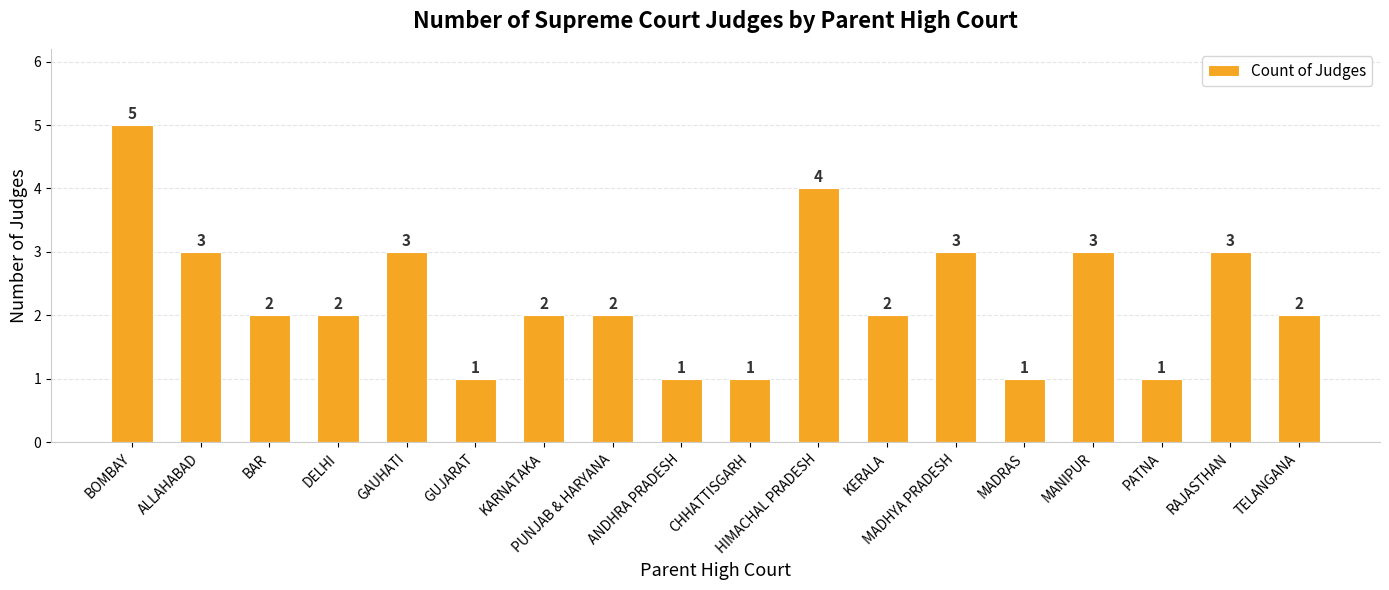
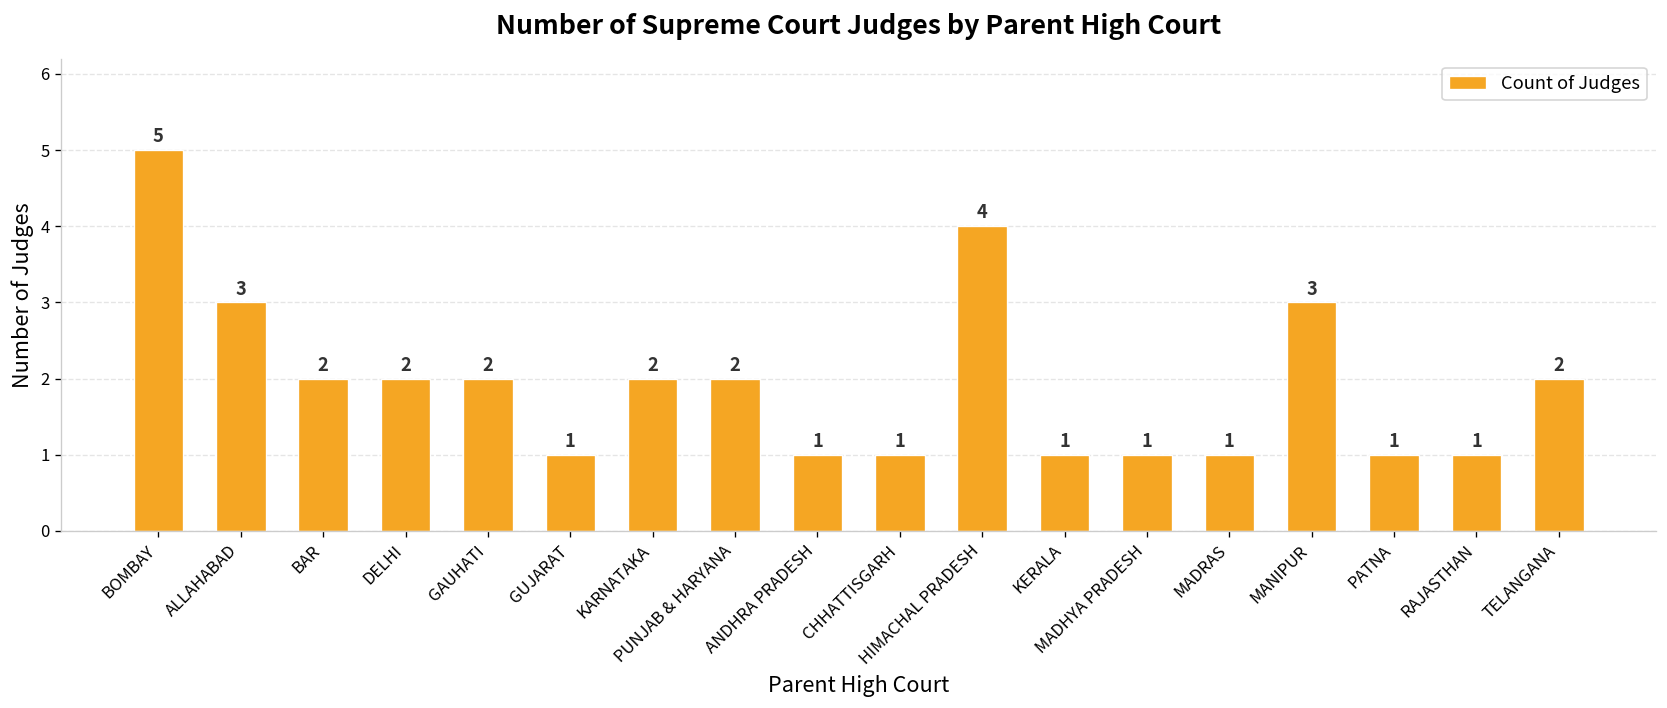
GAUHATI: 3 -> 2
KERALA: 2 -> 1
MADHYA PRADESH: 3 -> 1
RAJASTHAN: 3 -> 1
